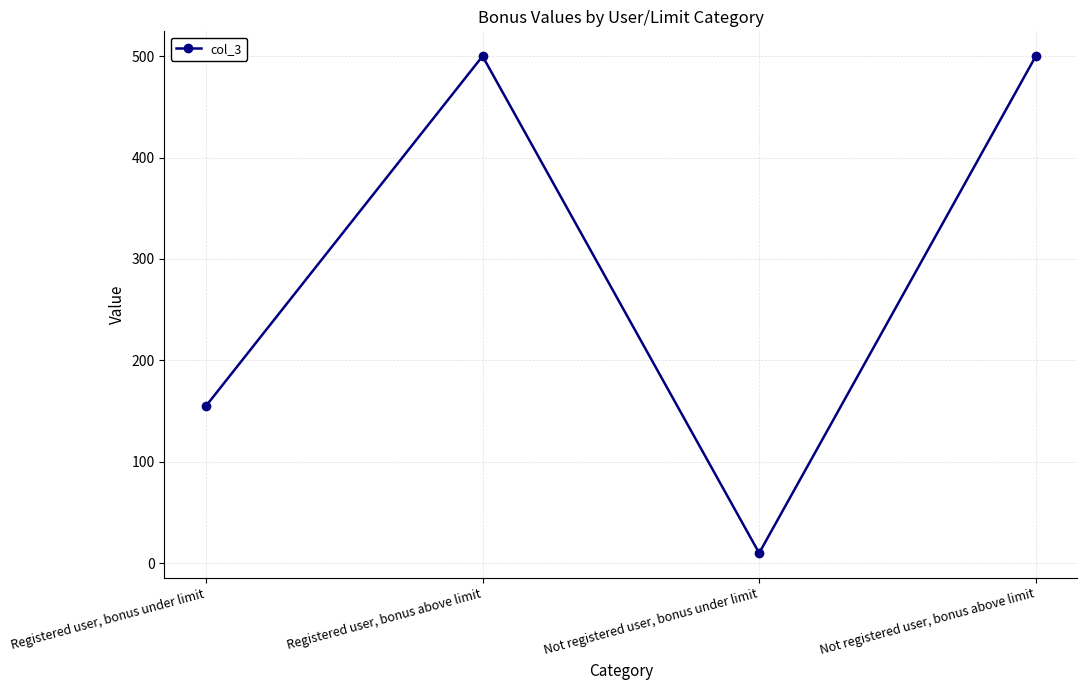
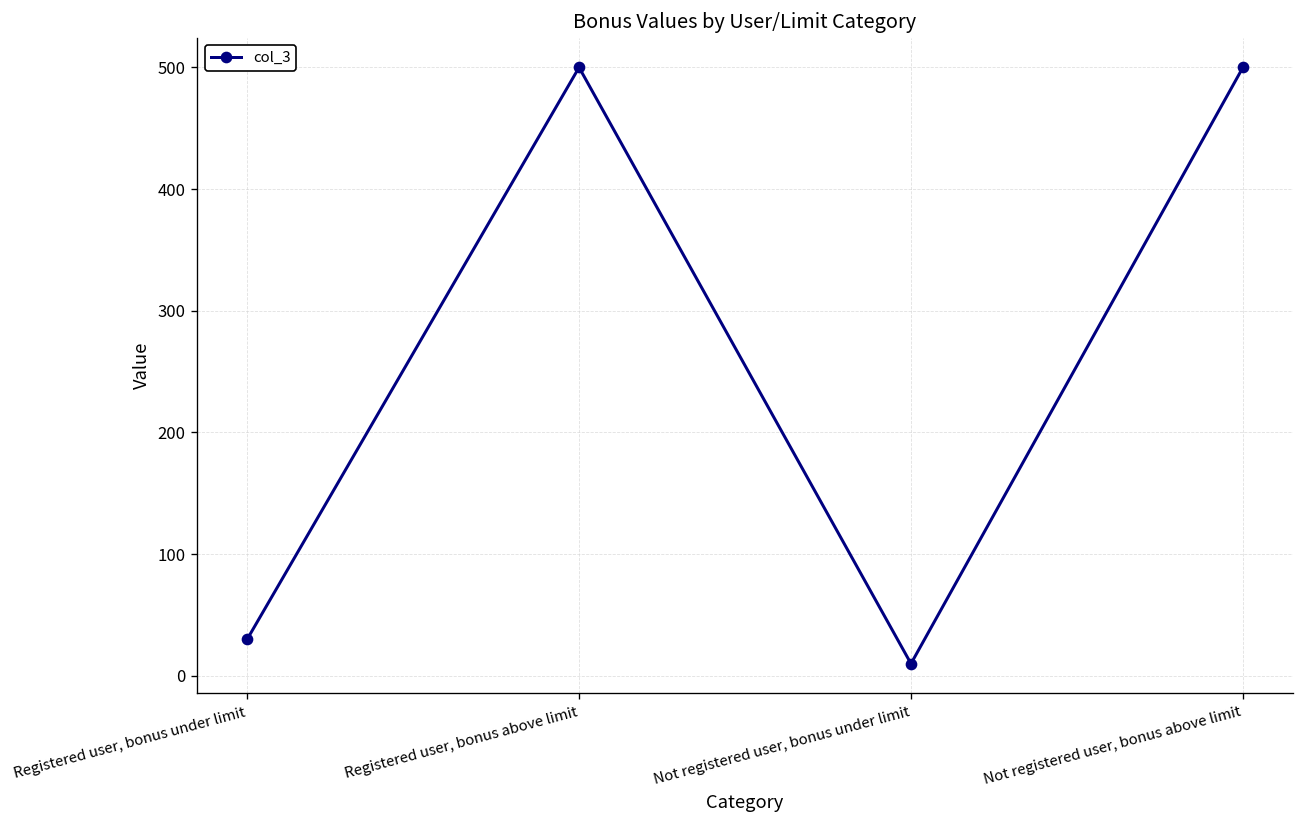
Registered user, bonus under limit: 155 -> 30
